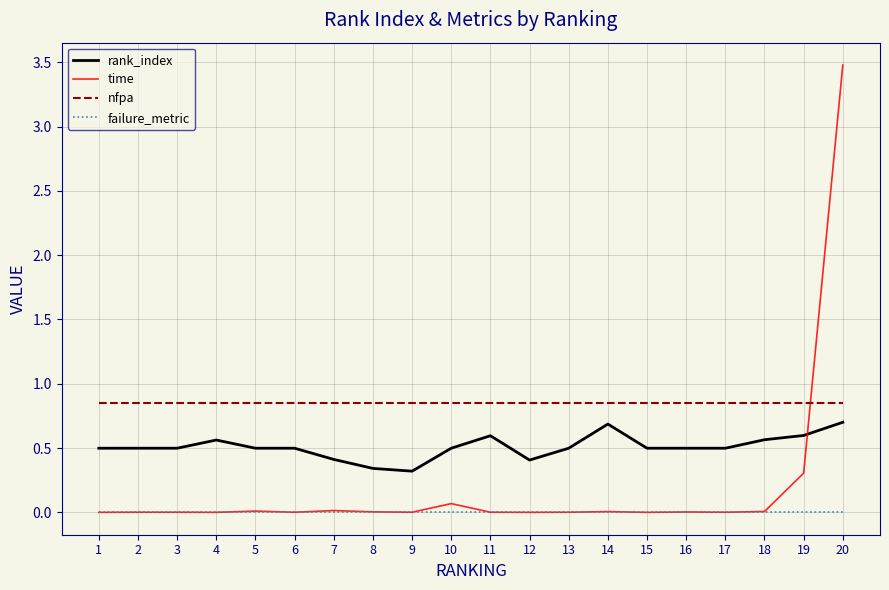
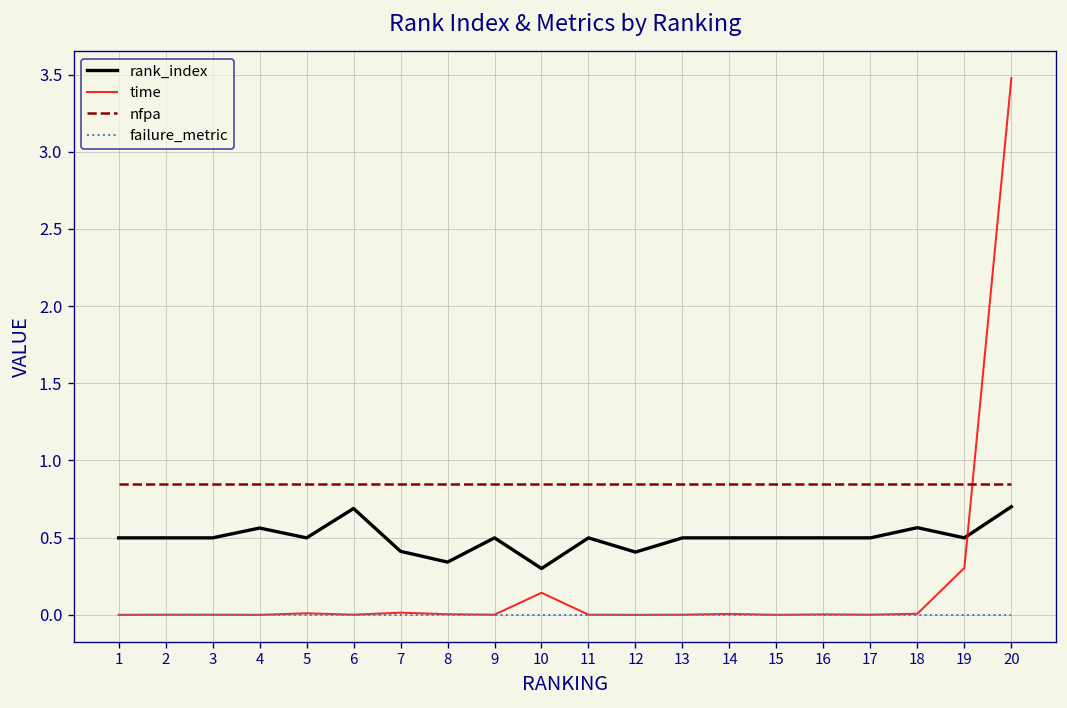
rank_index, 6: 0.50 -> 0.69
rank_index, 9: 0.32 -> 0.50
rank_index, 10: 0.50 -> 0.30
time, 10: 0.07 -> 0.14
rank_index, 11: 0.60 -> 0.50
rank_index, 14: 0.69 -> 0.50
rank_index, 19: 0.60 -> 0.50
